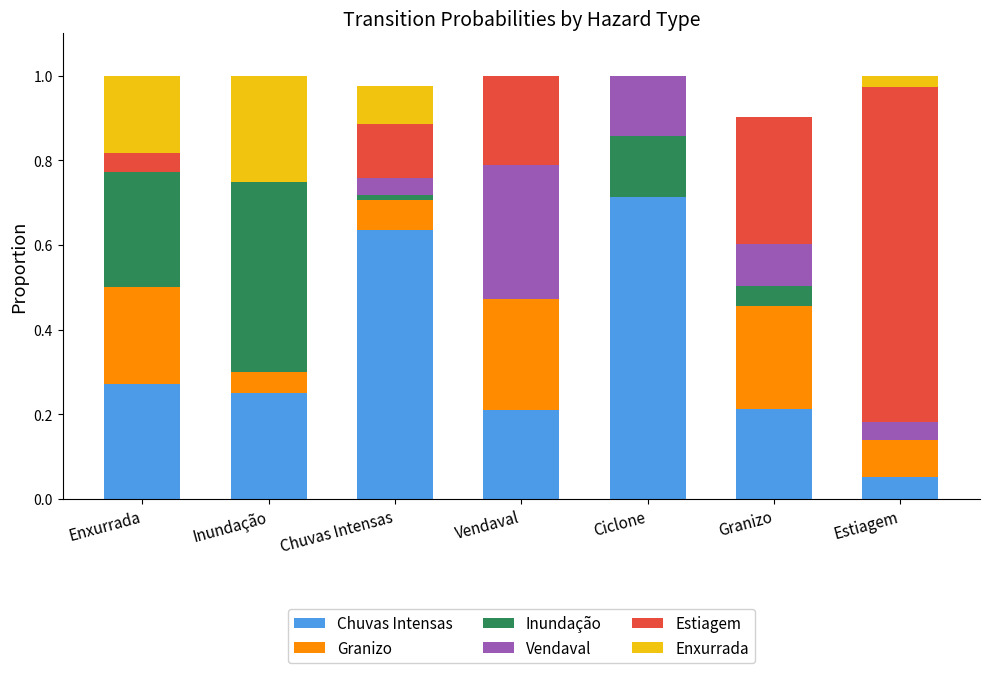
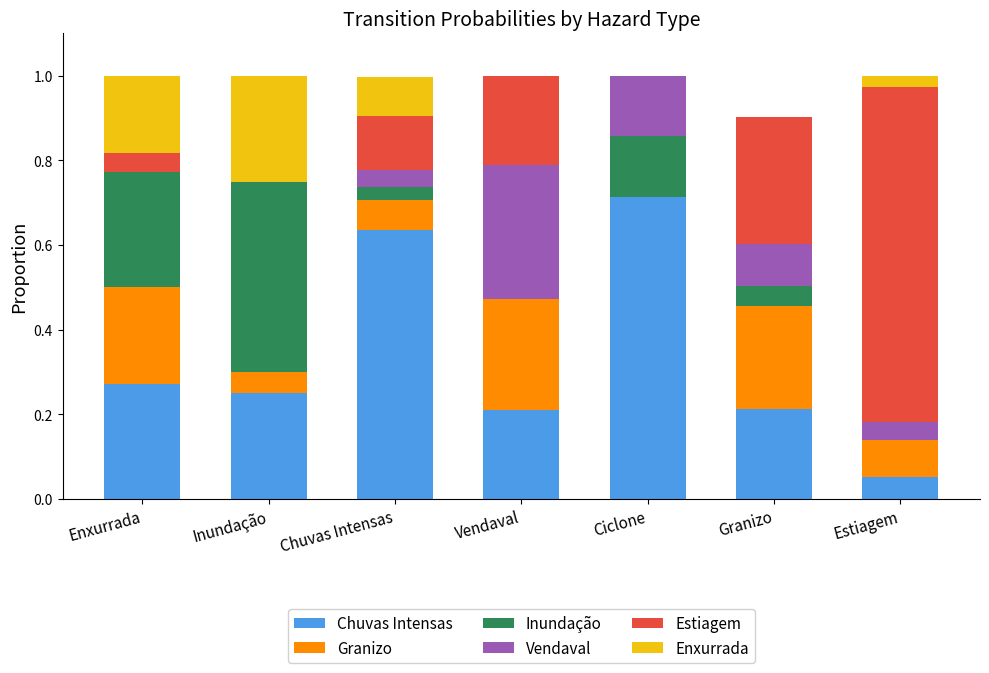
Inundação, Chuvas Intensas: 0.01 -> 0.03
